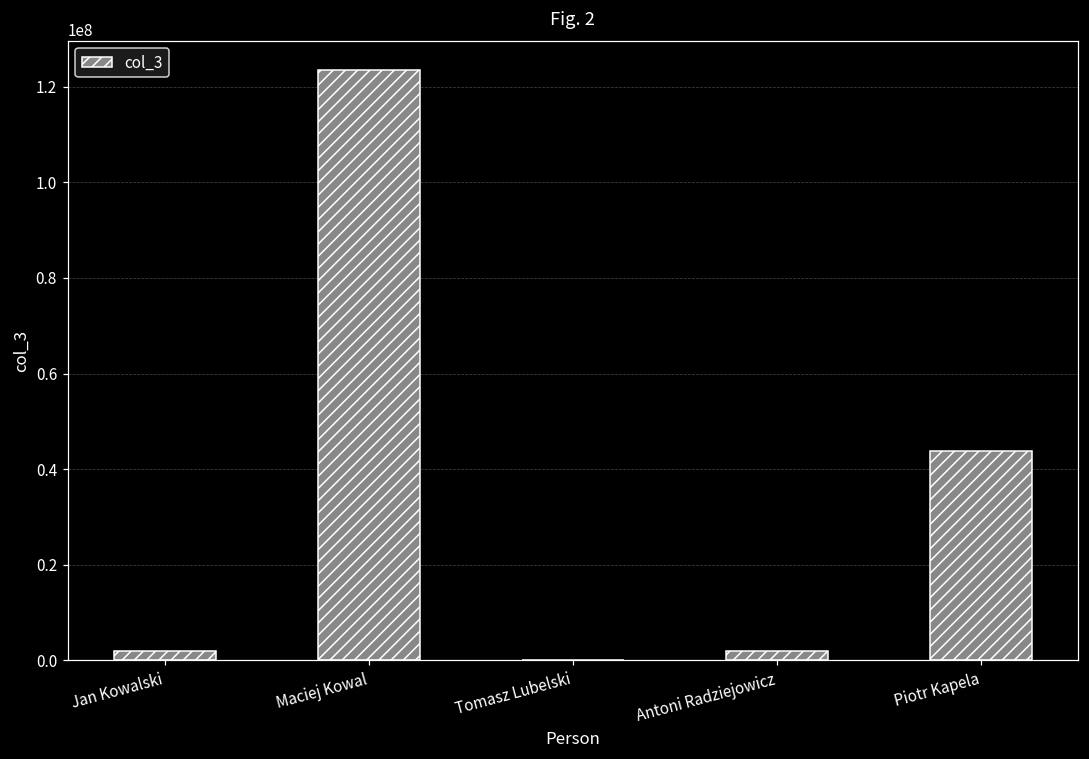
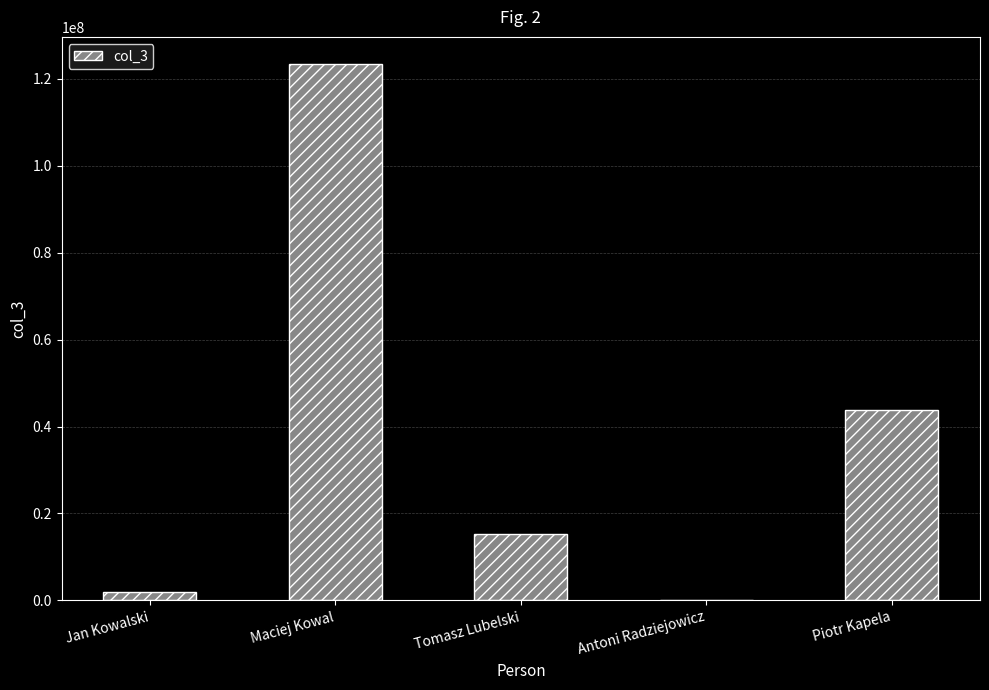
Tomasz Lubelski: 0 -> 15000000
Antoni Radziejowicz: 2000000 -> 0
